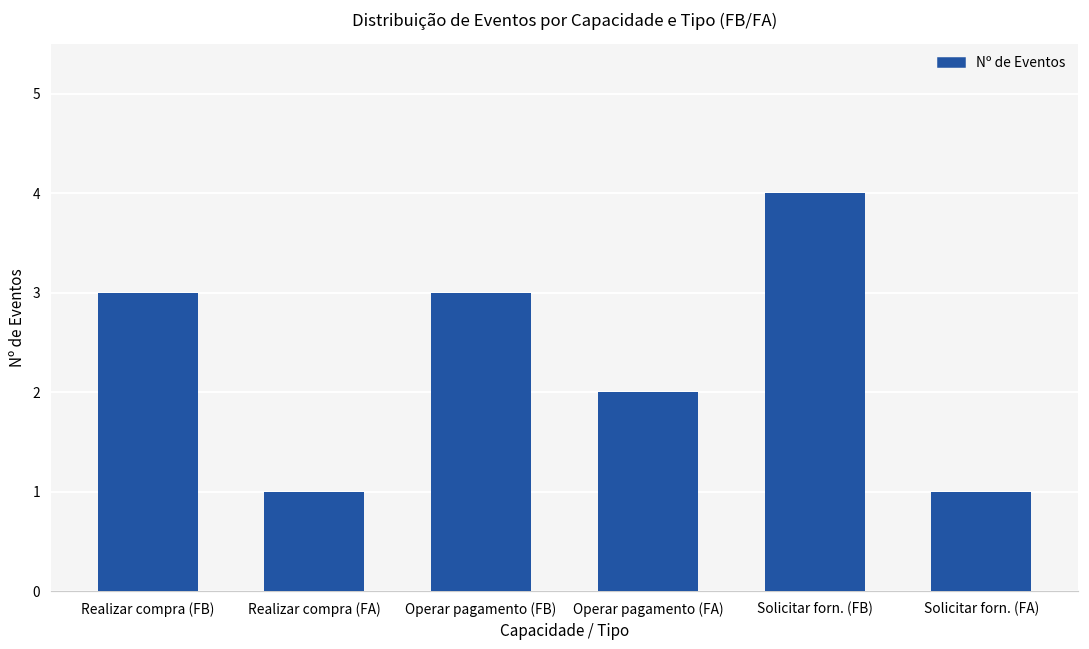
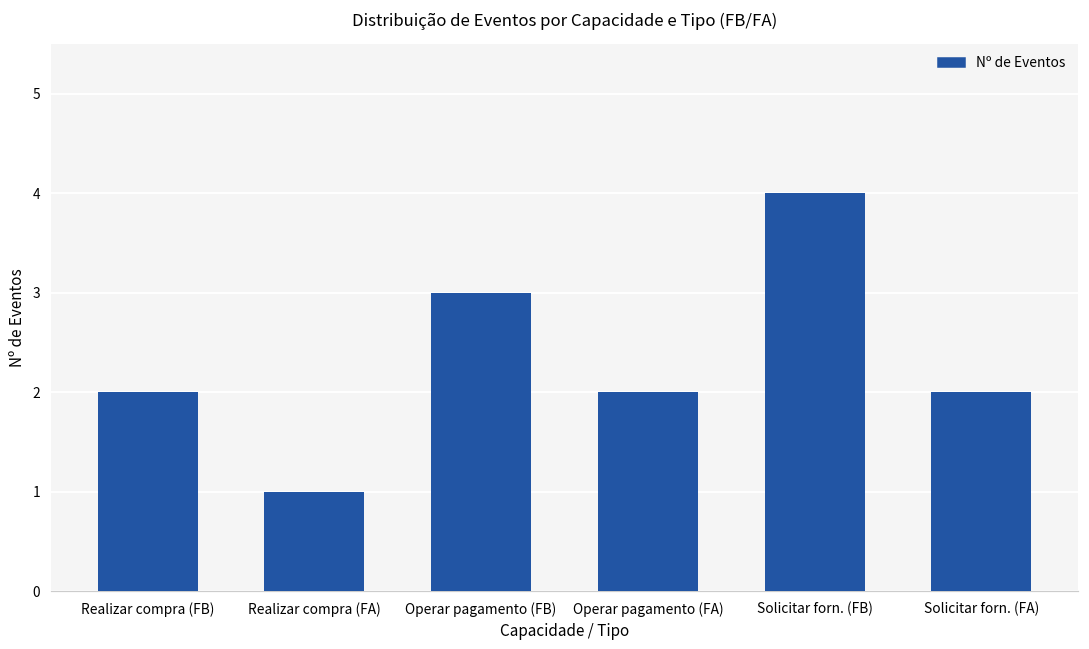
Realizar compra (FB): 3 -> 2
Solicitar forn. (FA): 1 -> 2
